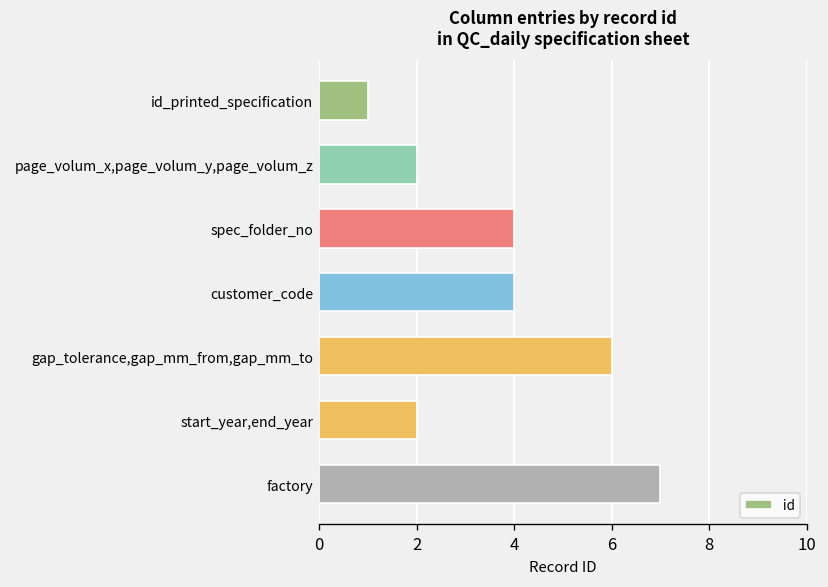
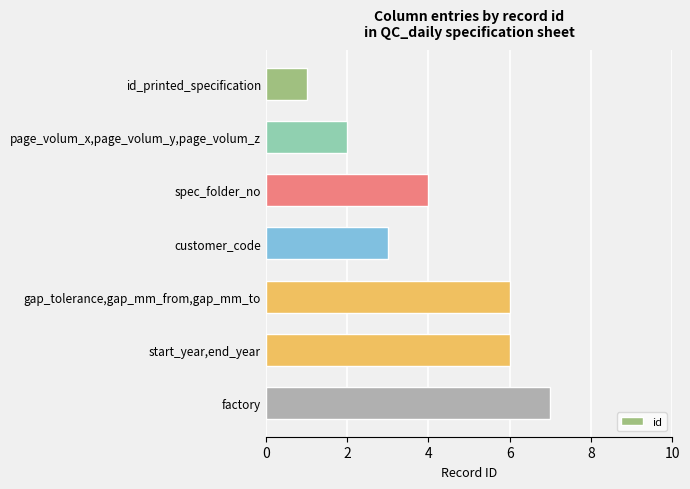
customer_code: 4 -> 3
start_year,end_year: 2 -> 6
